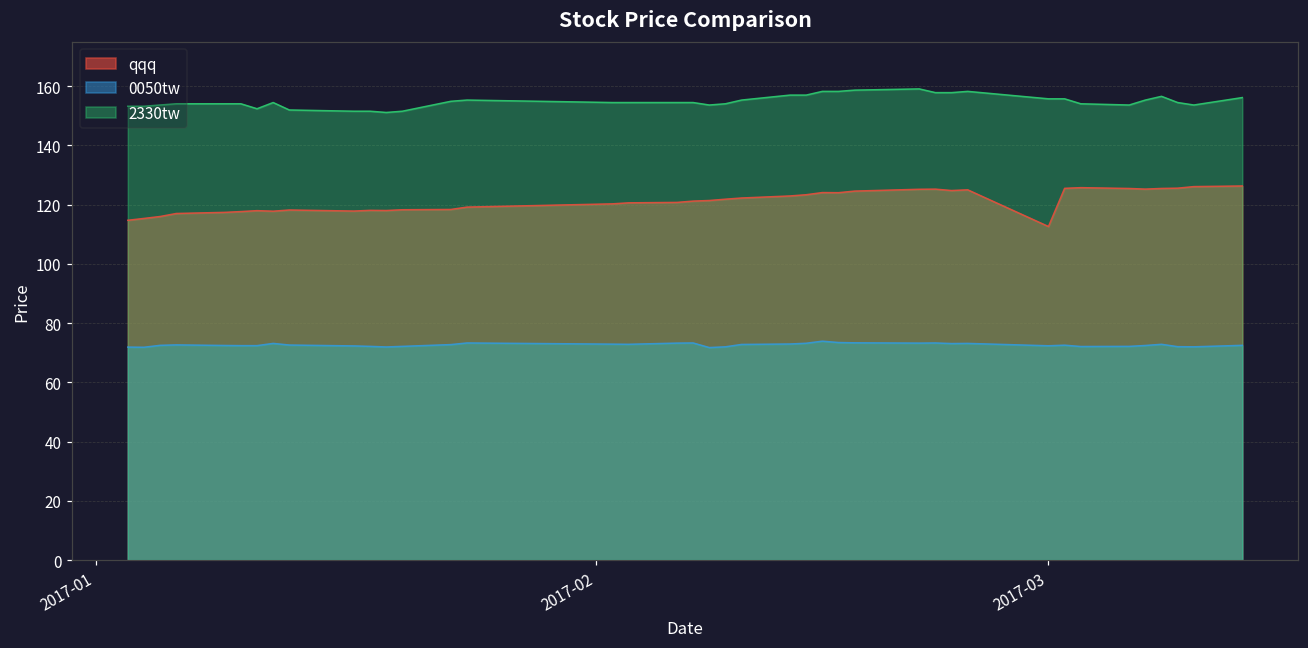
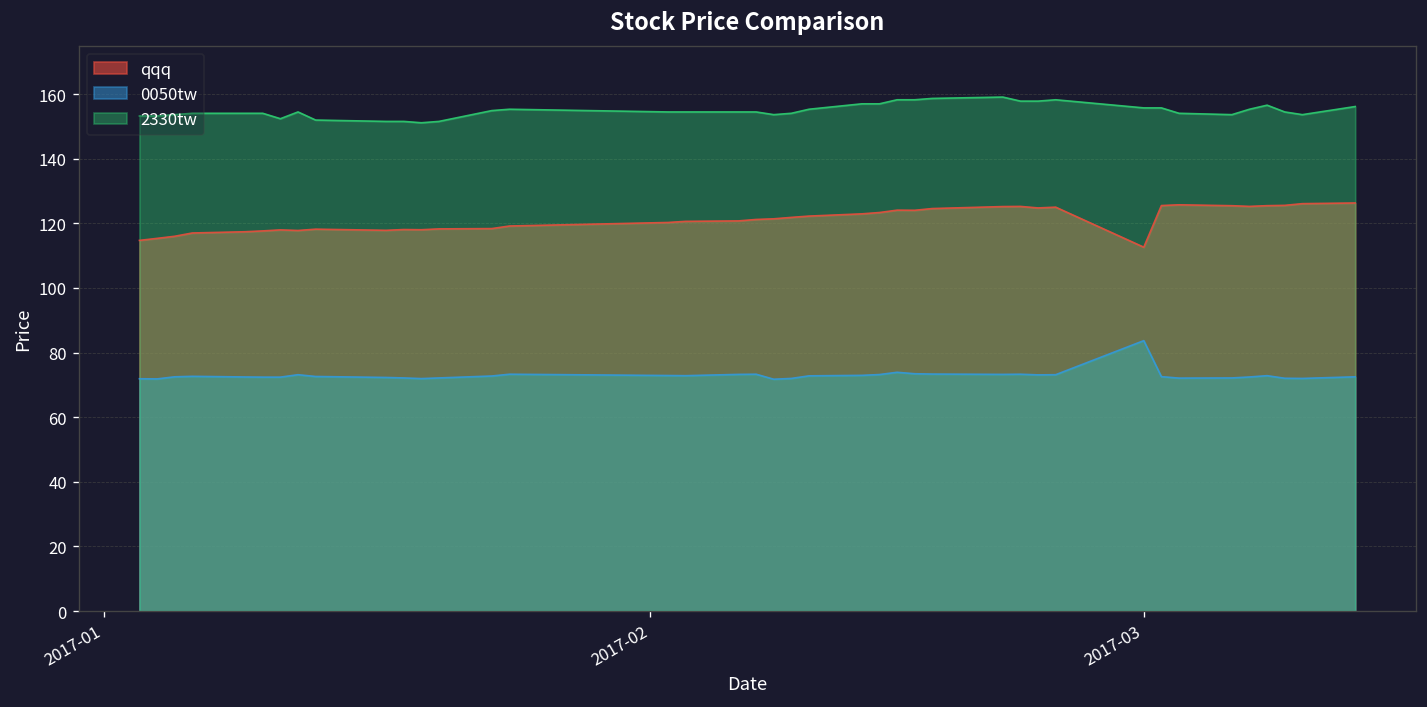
0050tw, 2017-03: 72 -> 84
